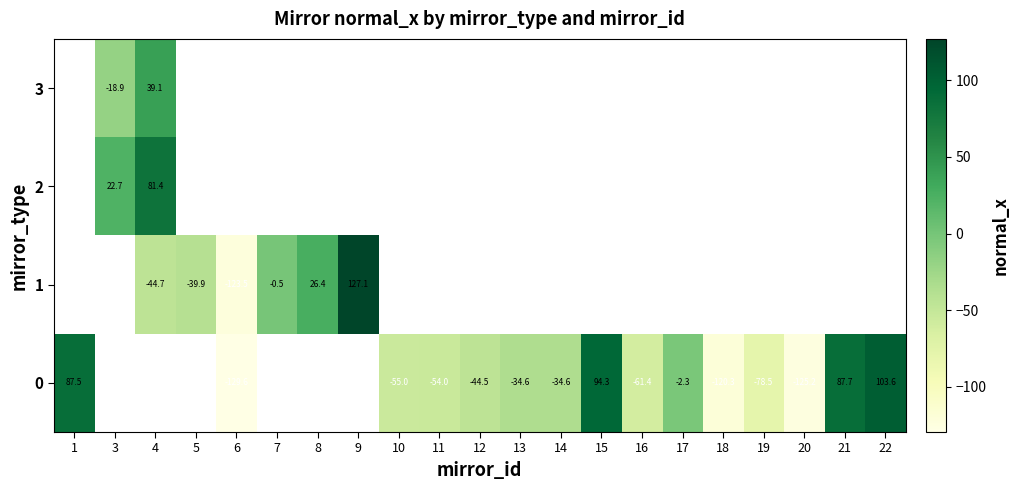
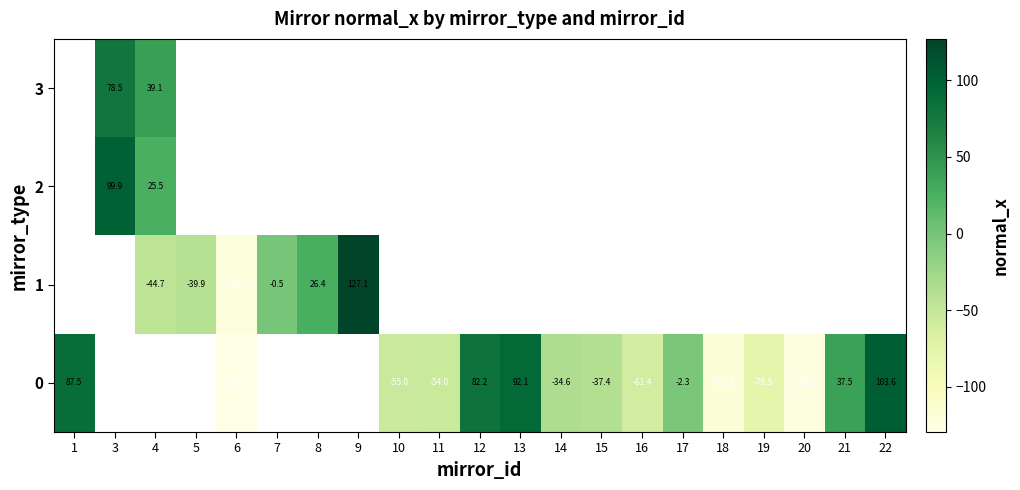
3, 3: -18.9 -> 78.5
2, 3: 22.7 -> 99.9
2, 4: 81.4 -> 25.5
0, 12: -44.5 -> 82.2
0, 13: -34.6 -> 92.1
0, 15: 94.3 -> -37.4
0, 21: 87.7 -> 37.5
